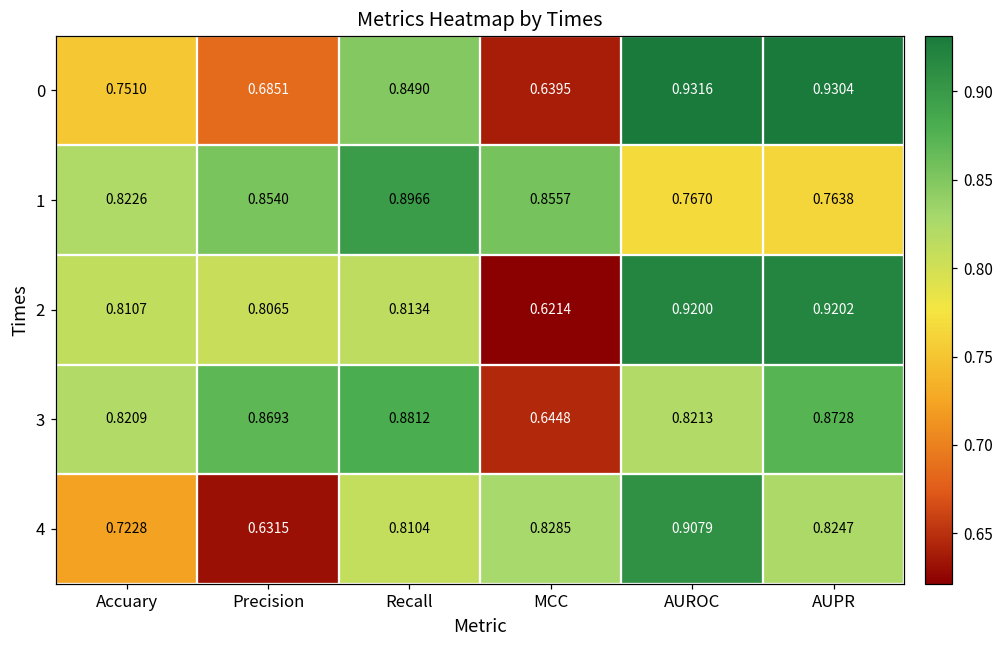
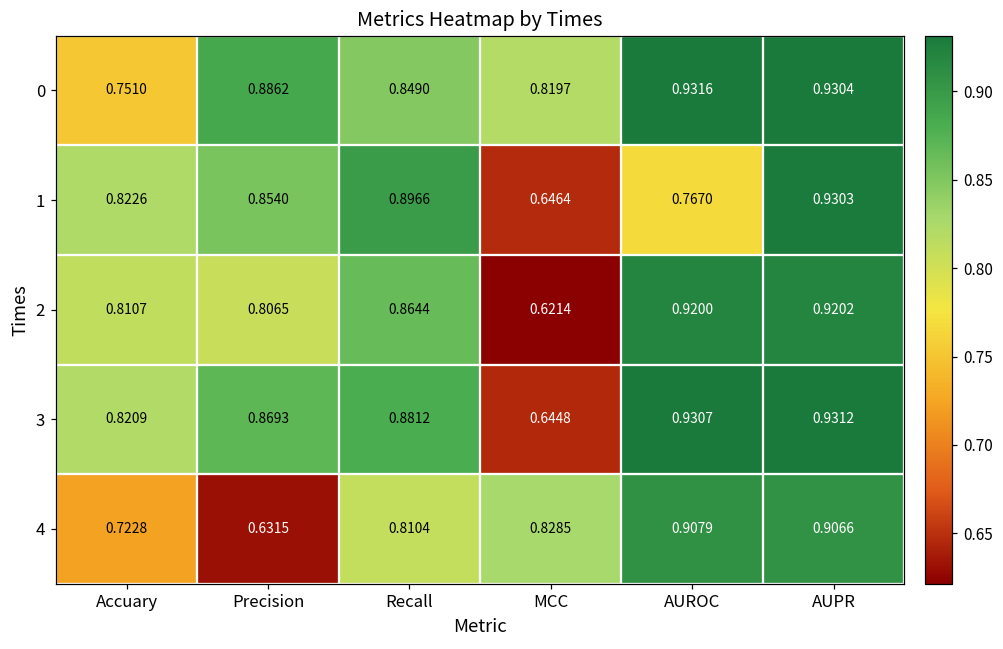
0, Precision: 0.6851 -> 0.8862
0, MCC: 0.6395 -> 0.8197
1, MCC: 0.8557 -> 0.6464
1, AUPR: 0.7638 -> 0.9303
2, Recall: 0.8134 -> 0.8644
3, AUROC: 0.8213 -> 0.9307
3, AUPR: 0.8728 -> 0.9312
4, AUPR: 0.8247 -> 0.9066
